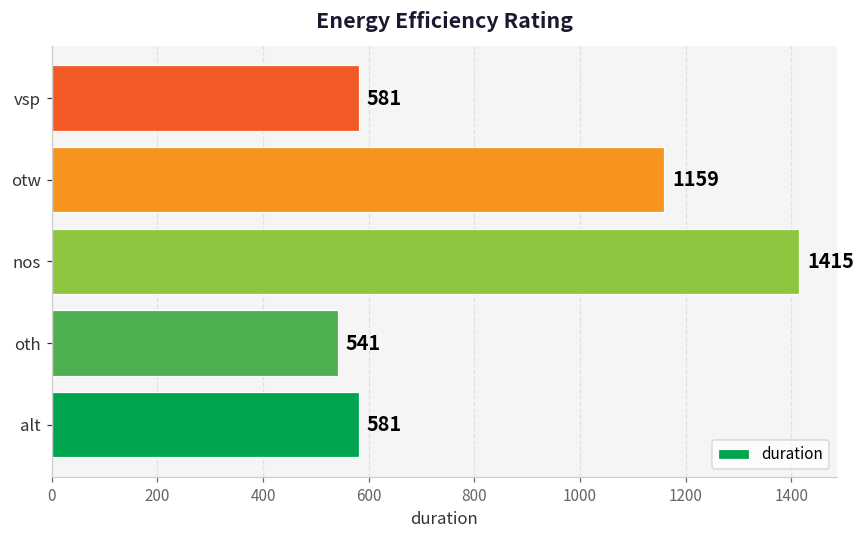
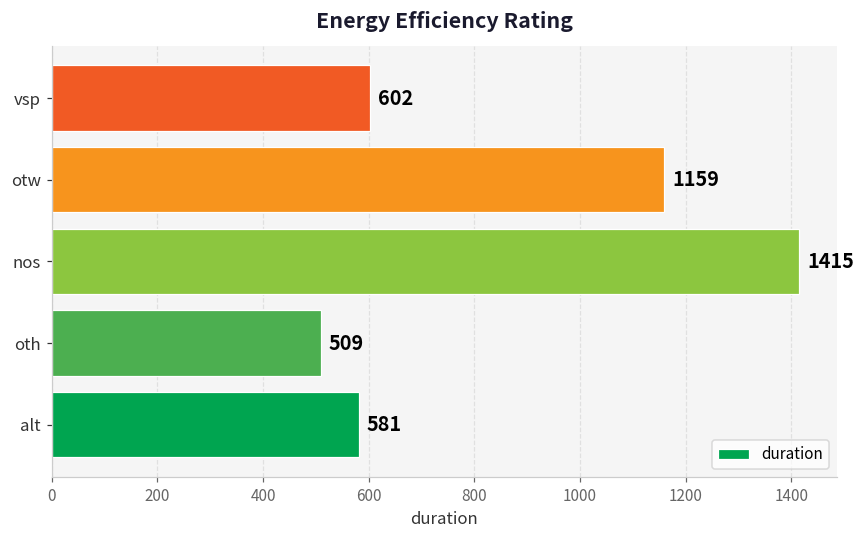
vsp: 581 -> 602
oth: 541 -> 509
